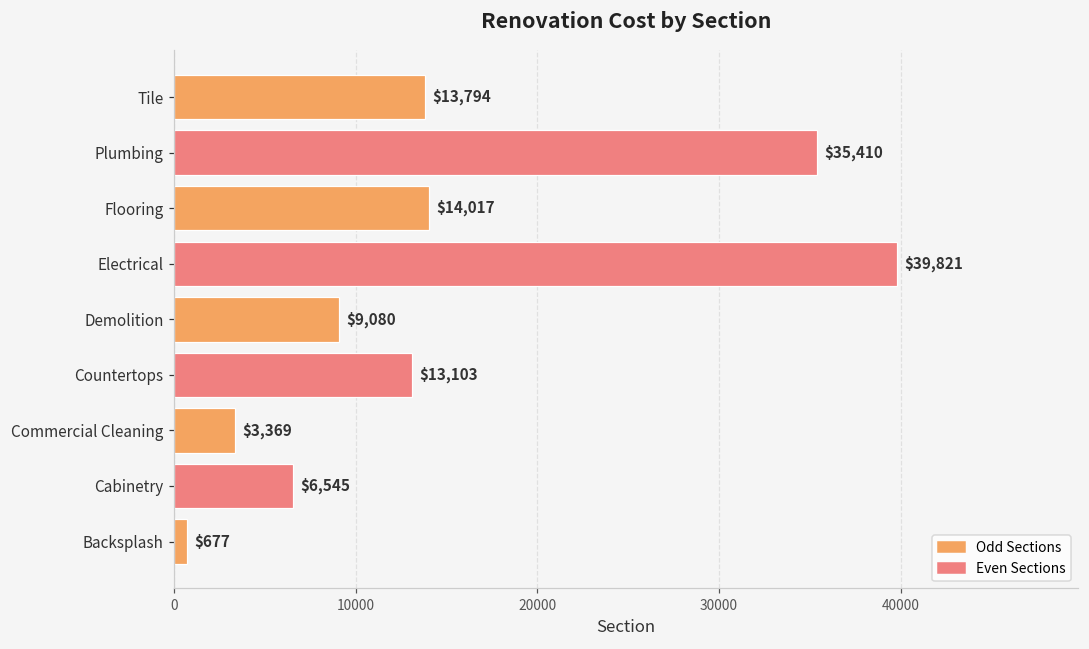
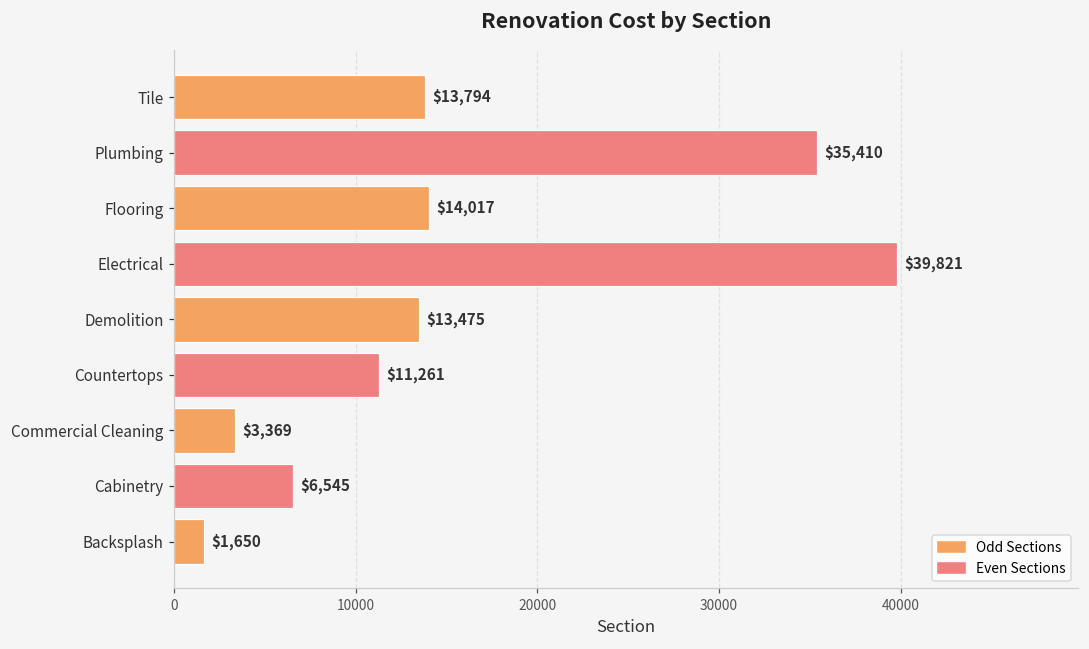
Demolition: $9,080 -> $13,475
Countertops: $13,103 -> $11,261
Backsplash: $677 -> $1,650
